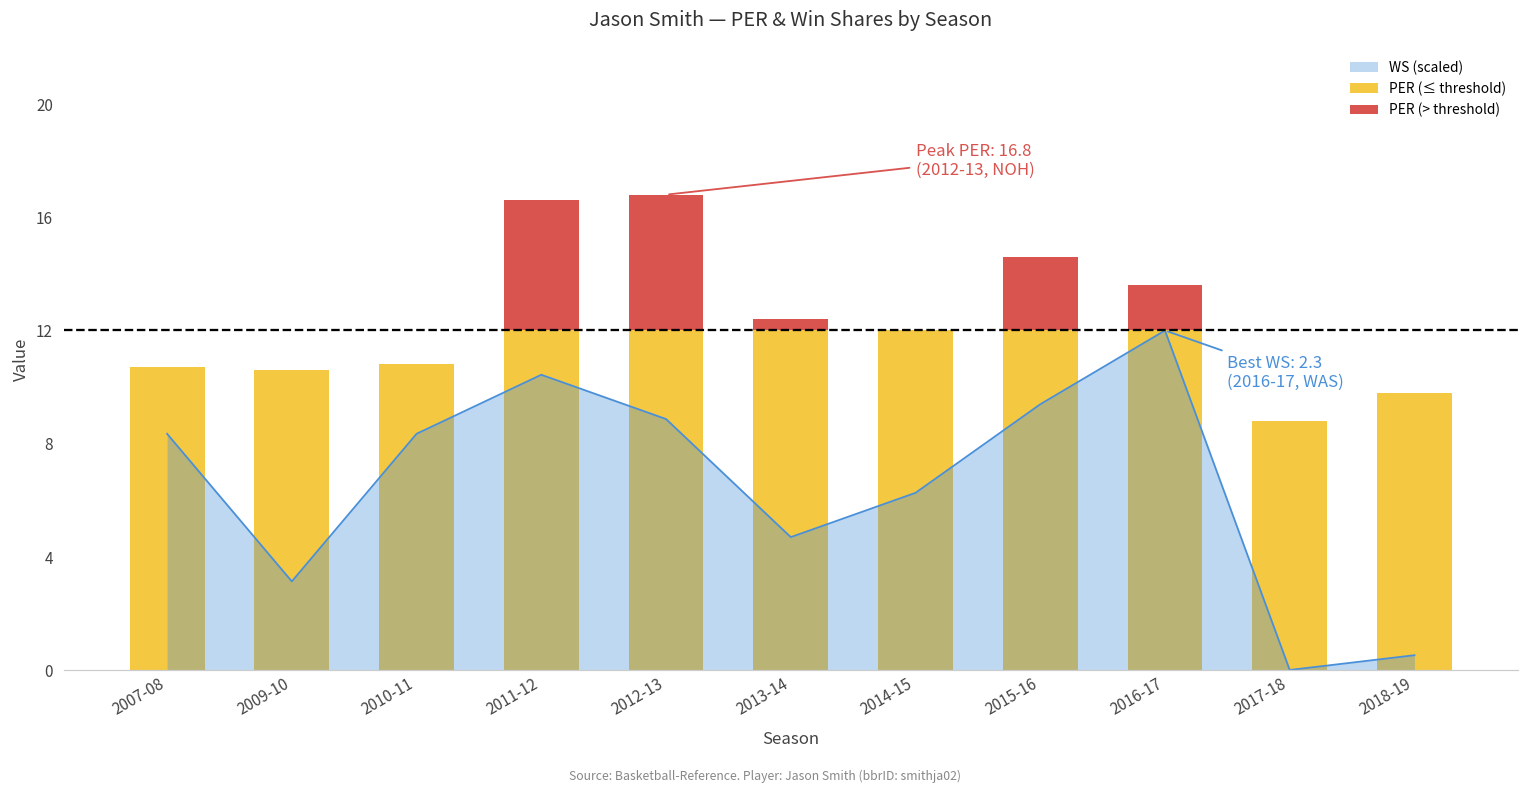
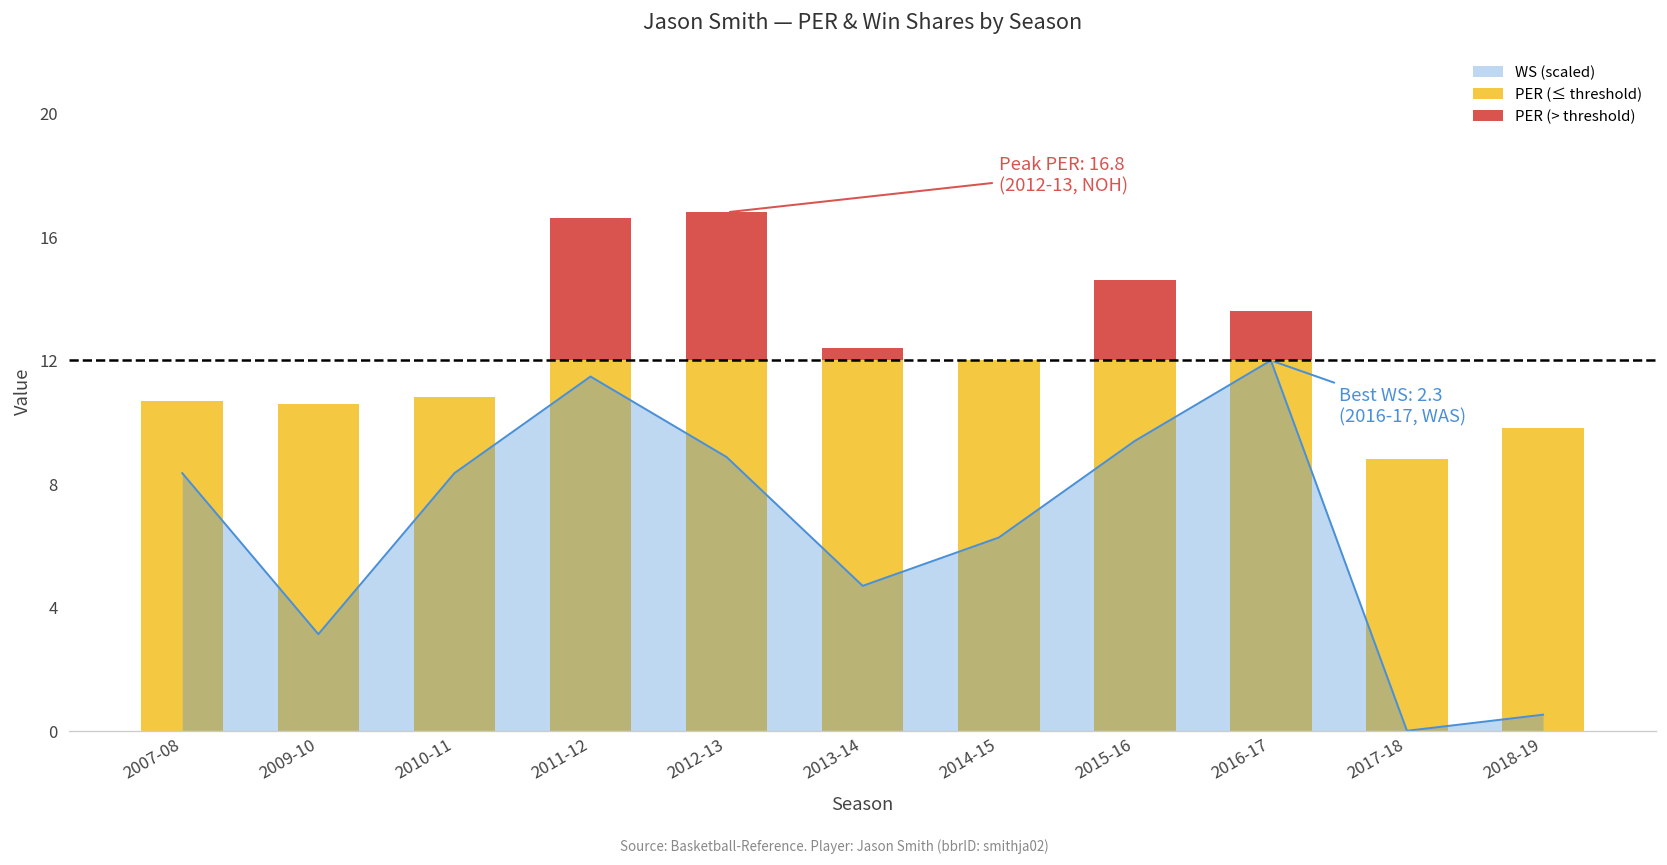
WS (scaled), 2011-12: 10.4 -> 11.5
